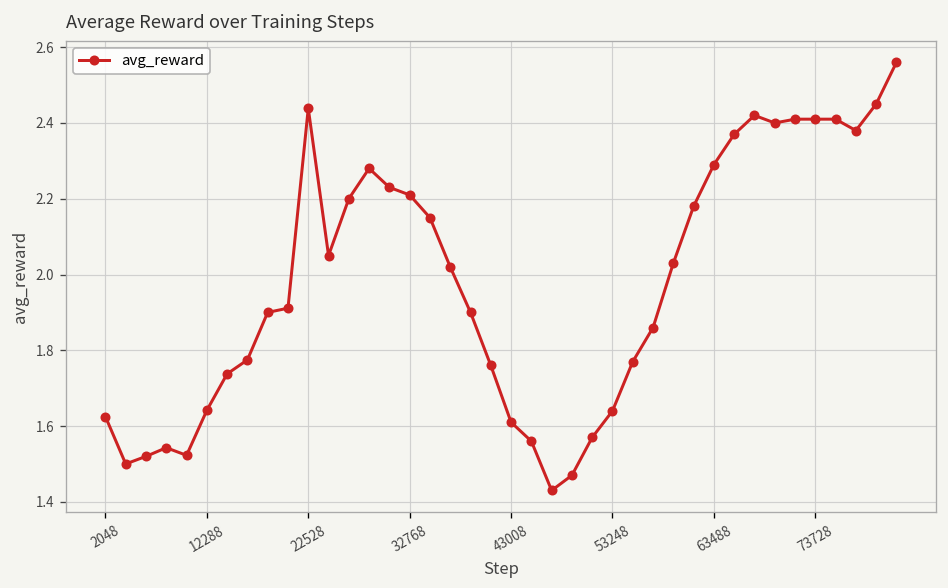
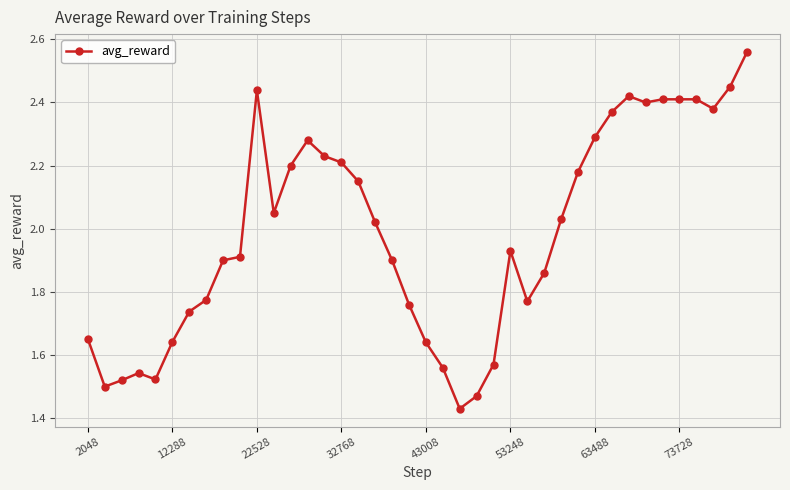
2048: 1.63 -> 1.65
43008: 1.61 -> 1.64
53248: 1.64 -> 1.93
